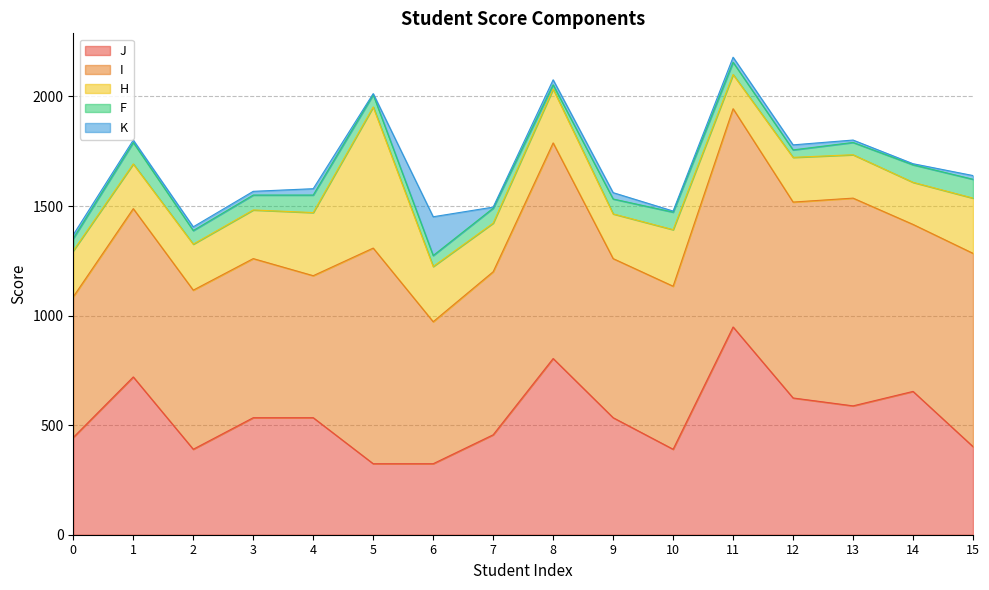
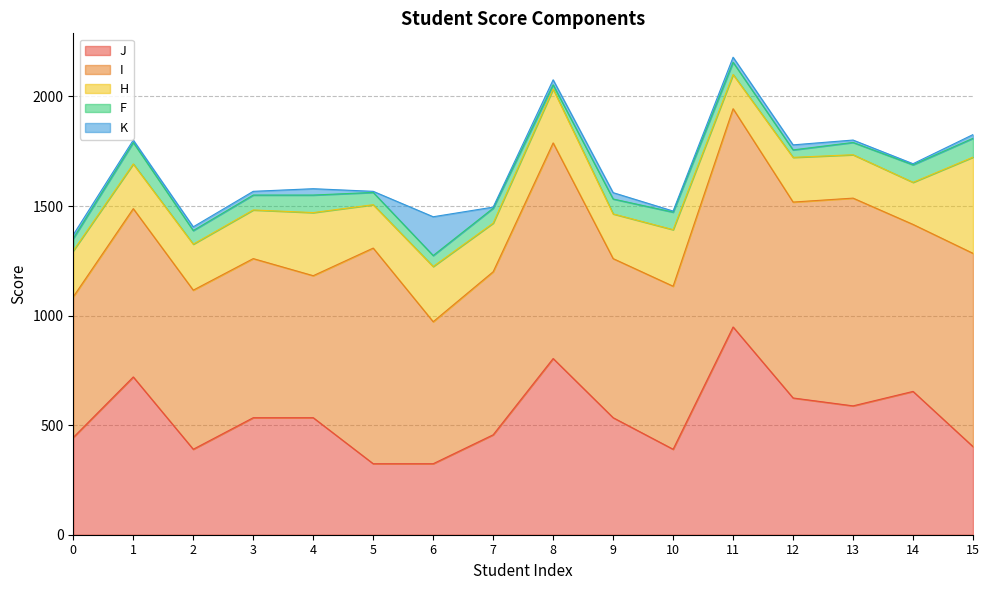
H, 5: 640 -> 200
H, 15: 250 -> 440
